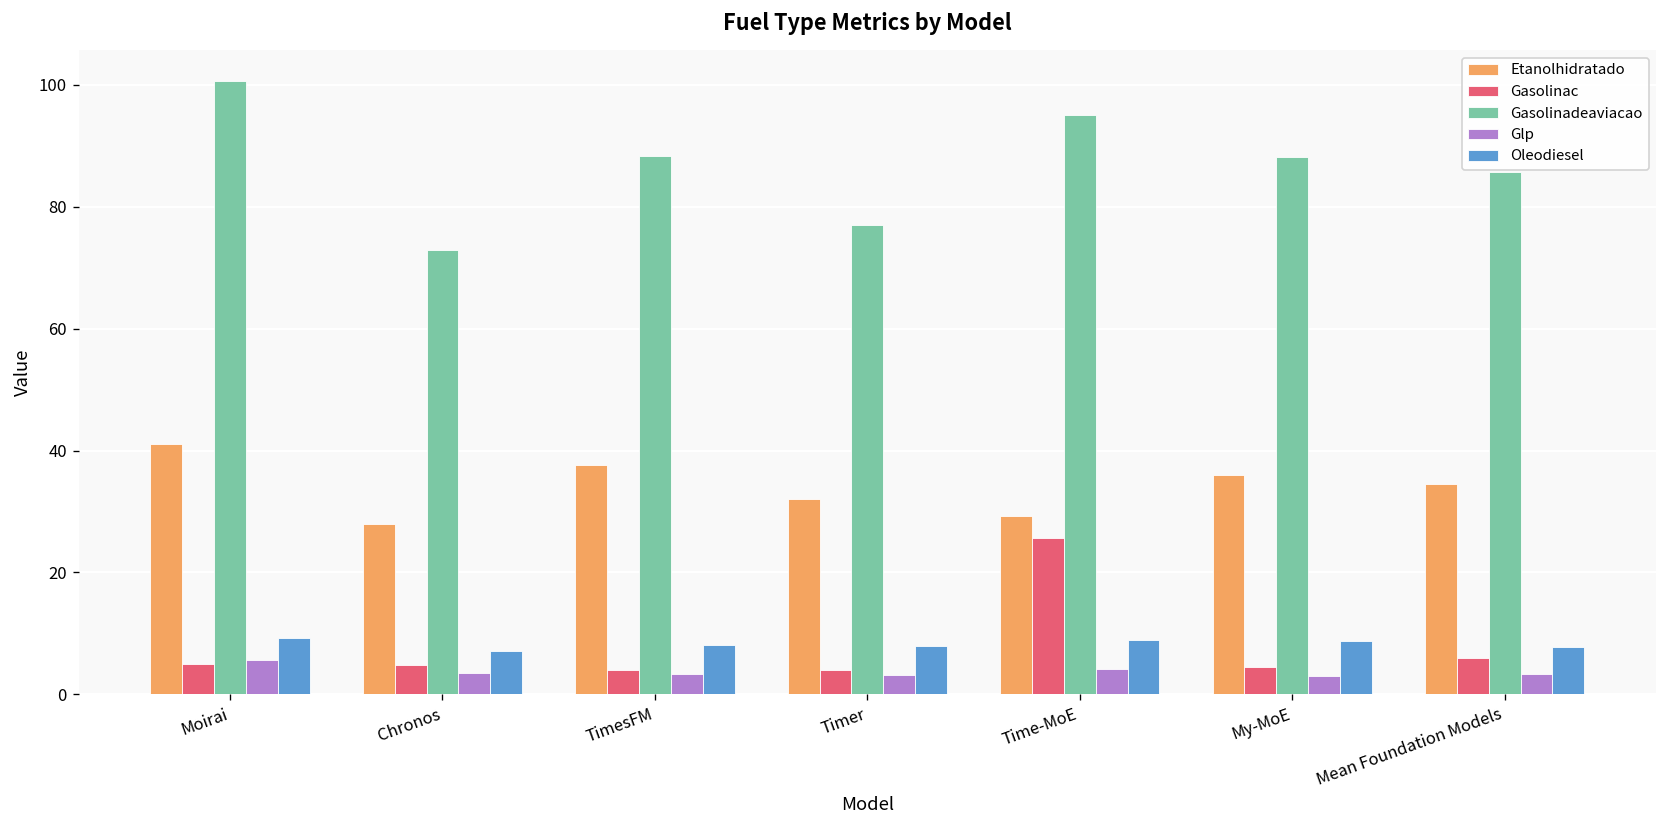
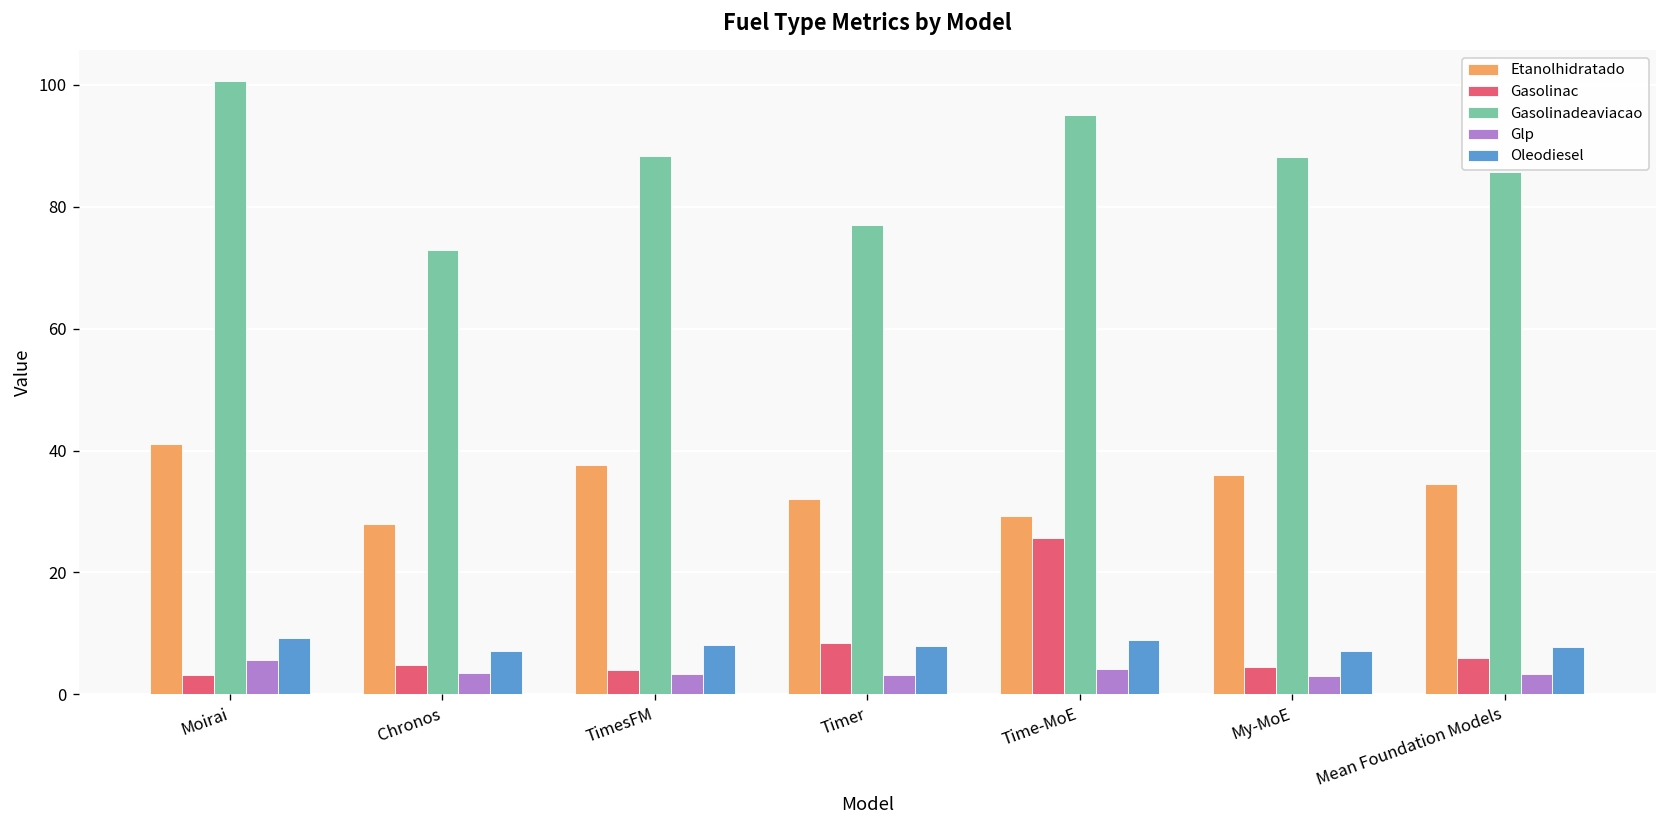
Gasolinac, Moirai: 5 -> 3
Gasolinac, Timer: 4 -> 8
Oleodiesel, My-MoE: 9 -> 7
